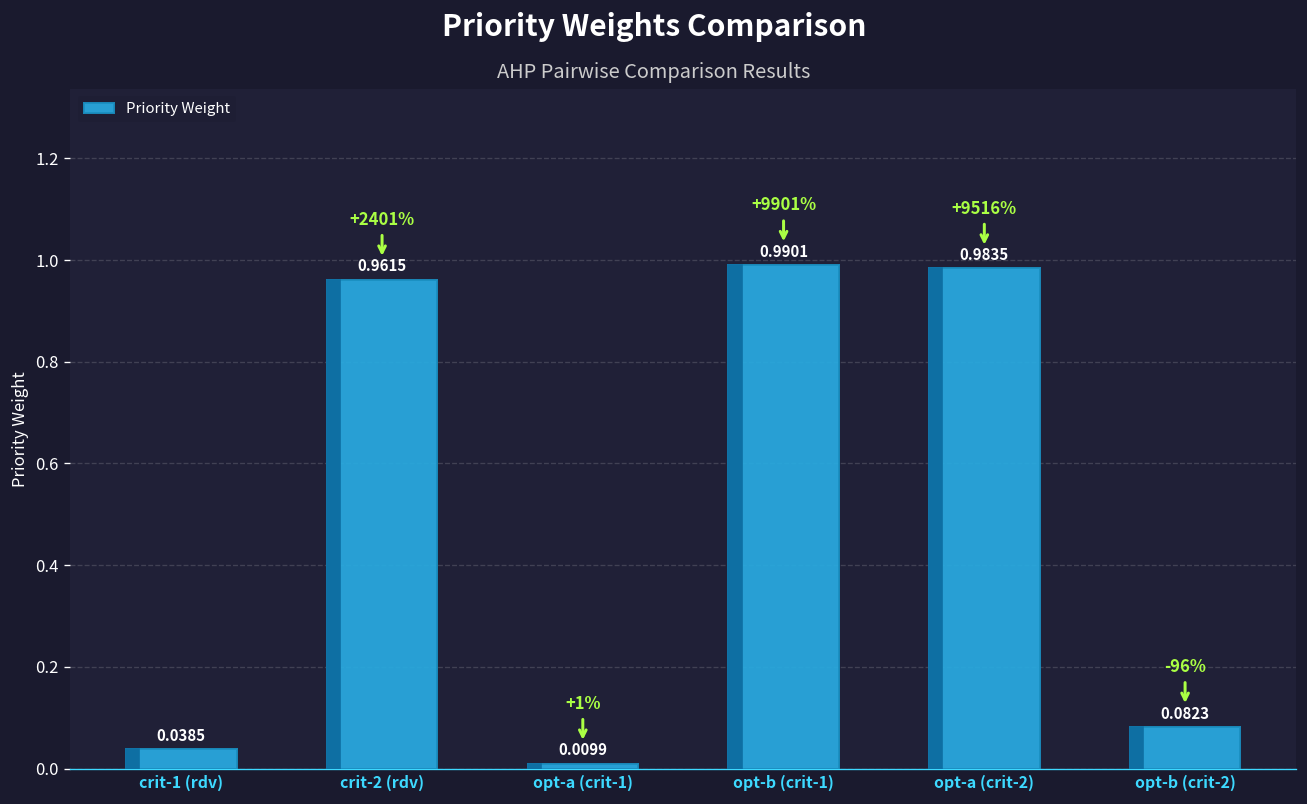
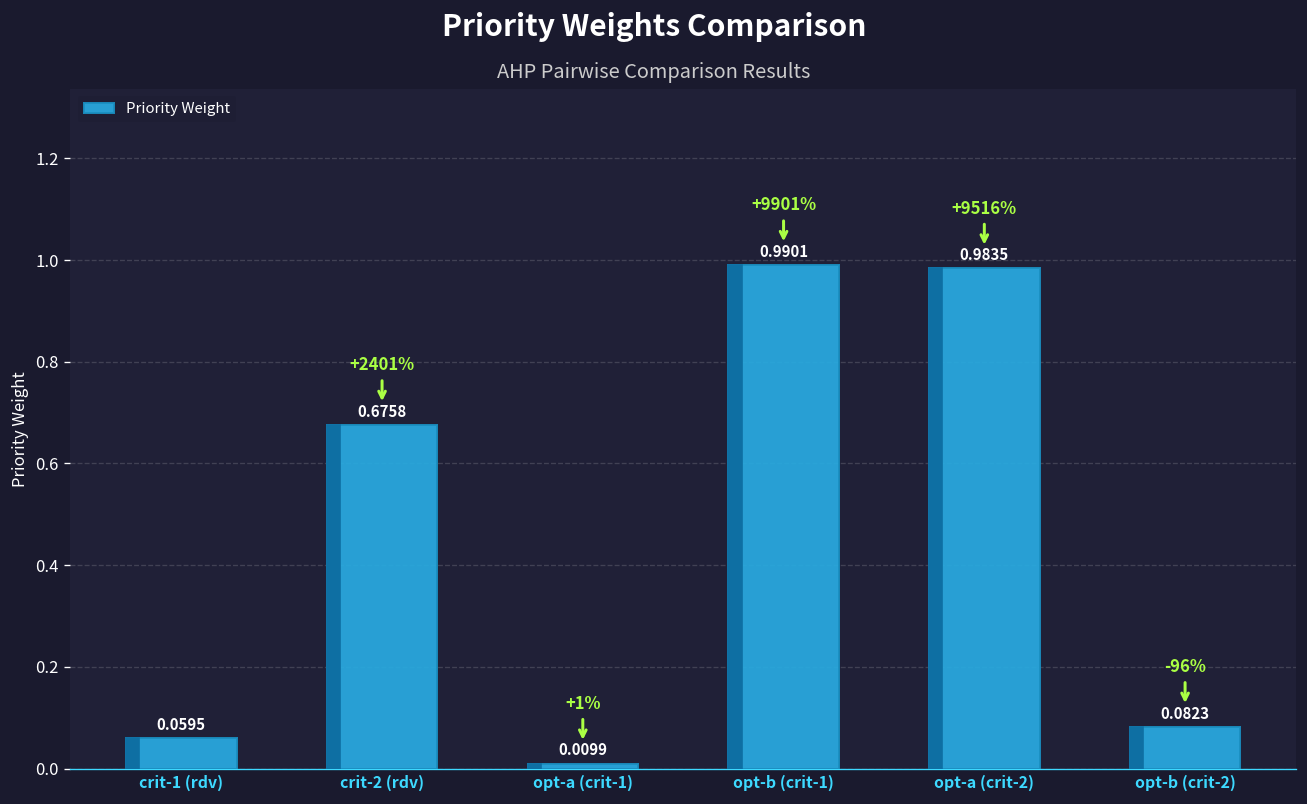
crit-1 (rdv): 0.0385 -> 0.0595
crit-2 (rdv): 0.9615 -> 0.6758
